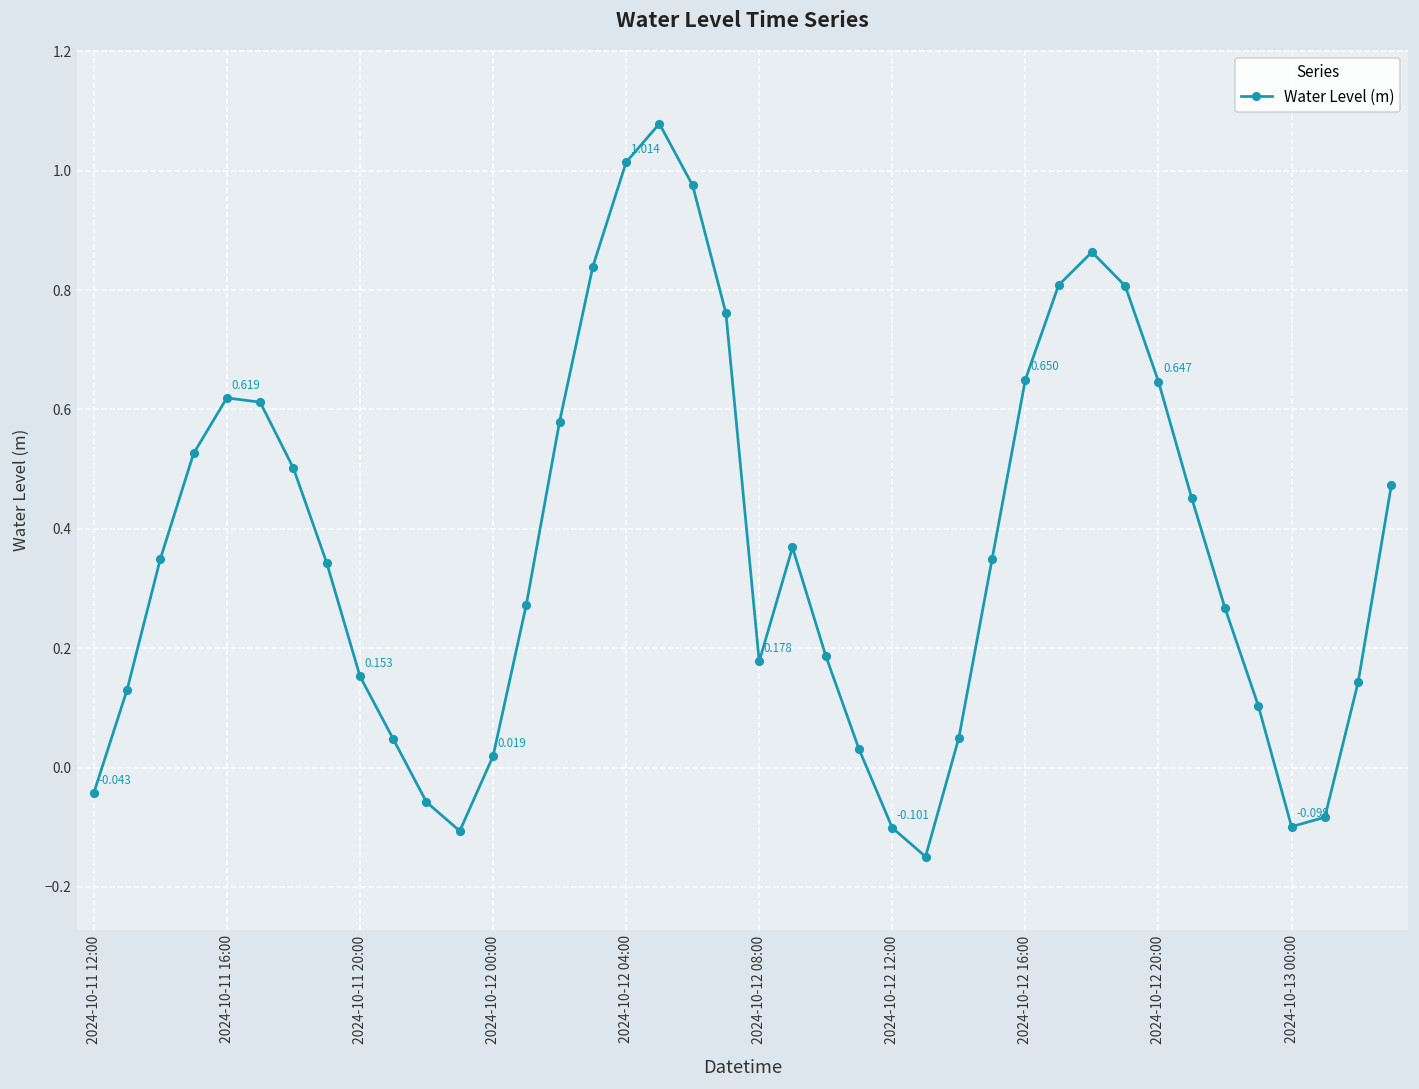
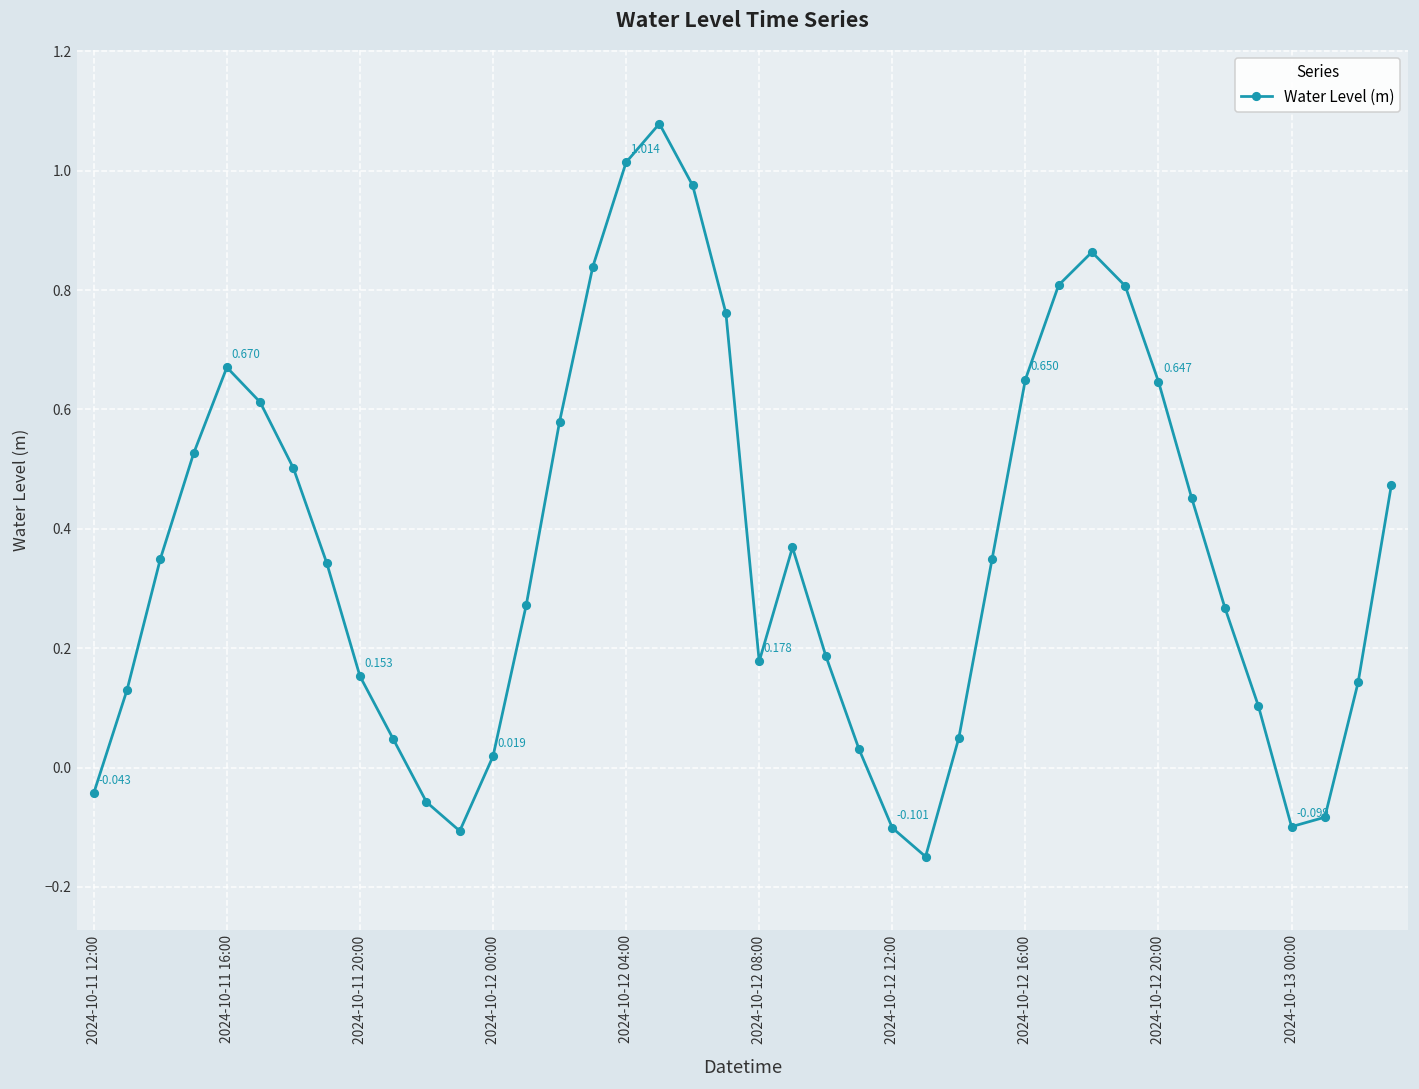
2024-10-11 16:00: 0.619 -> 0.670
